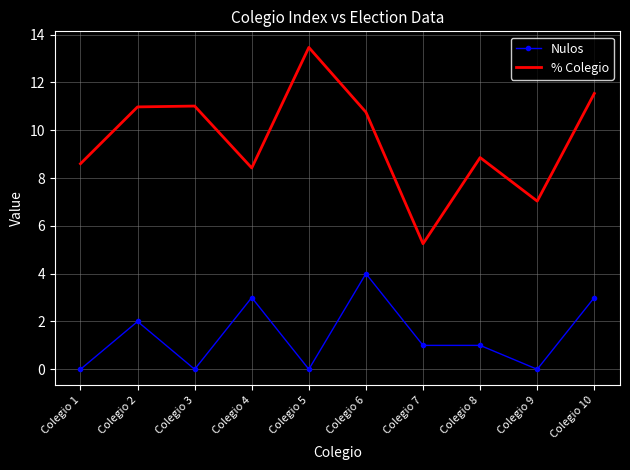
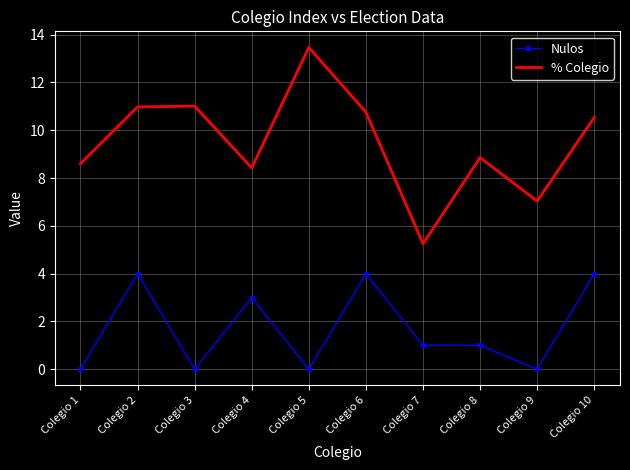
Nulos, Colegio 2: 2 -> 4
Nulos, Colegio 10: 3 -> 4
% Colegio, Colegio 10: 11.5 -> 10.5
